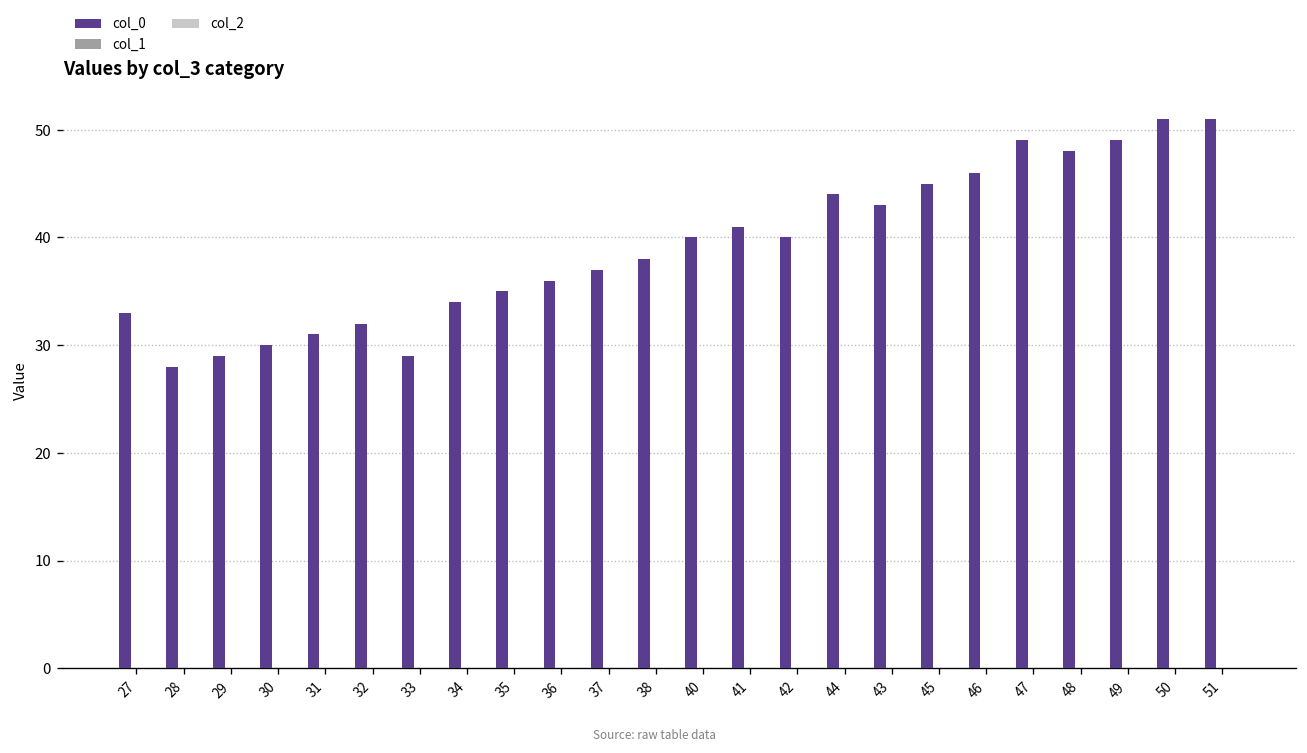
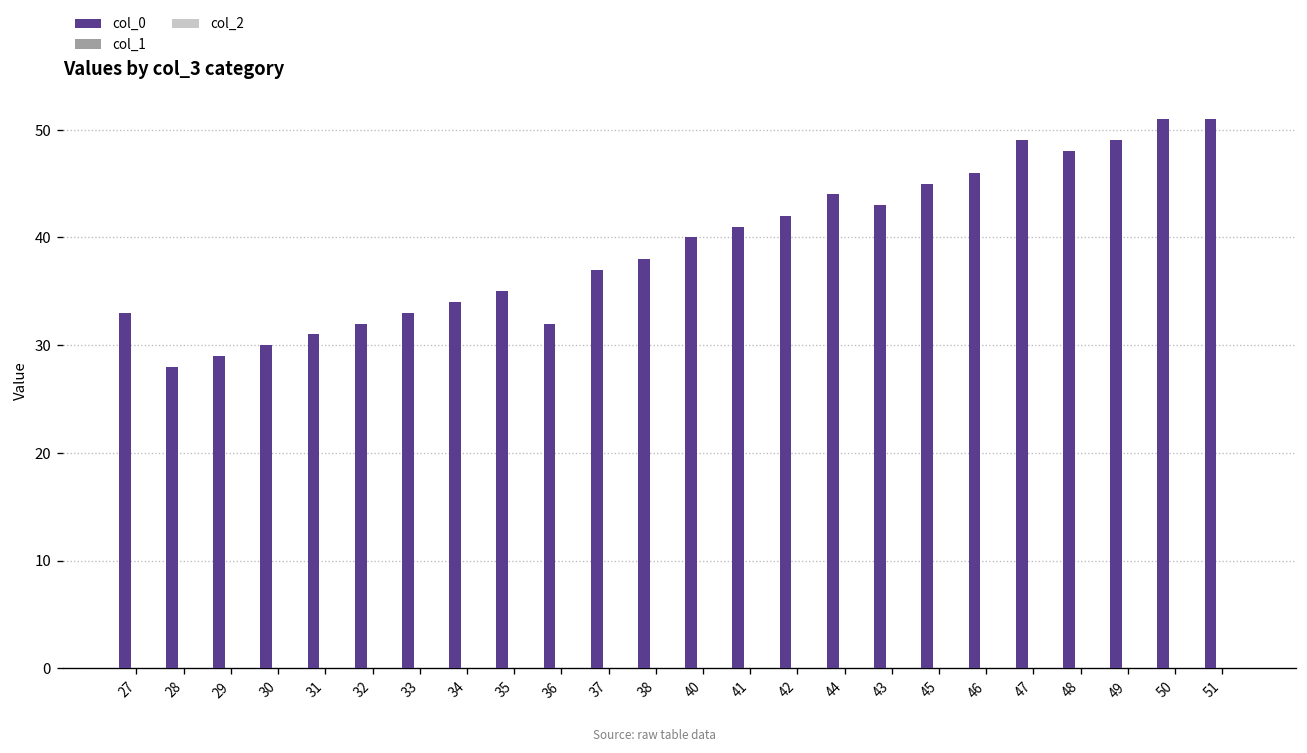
col_0, 33: 29 -> 33
col_0, 36: 36 -> 32
col_0, 42: 40 -> 42
